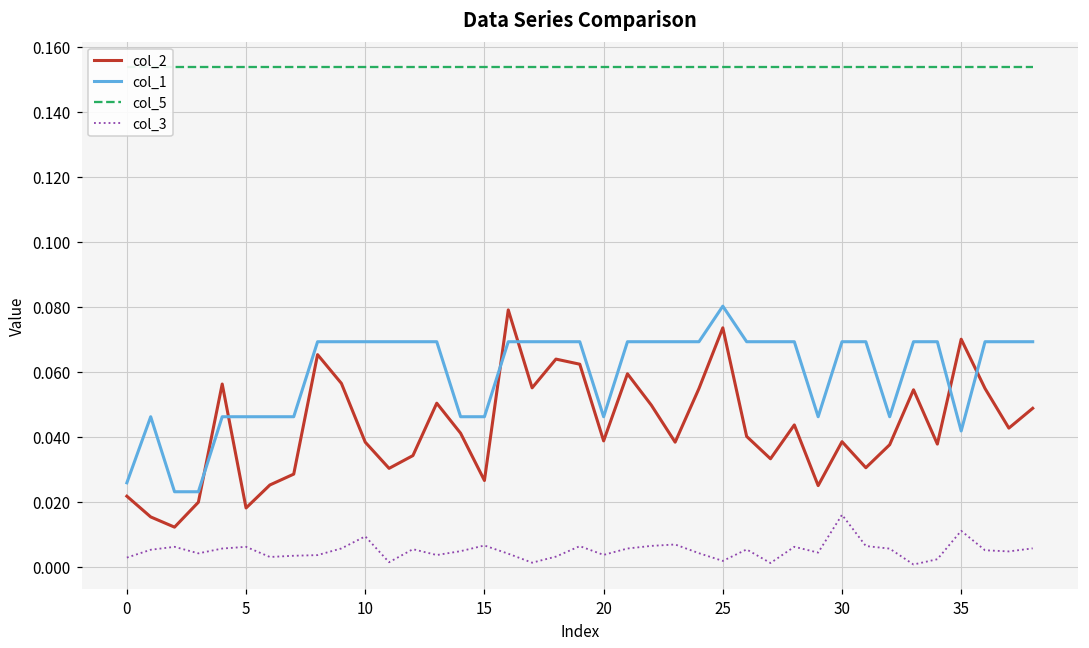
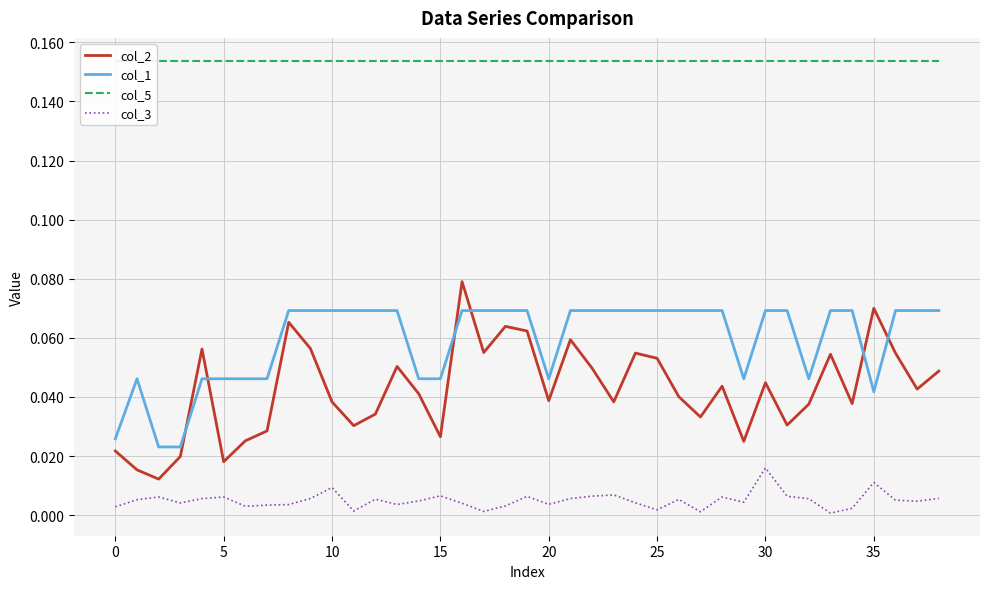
col_2, 25: 0.074 -> 0.053
col_1, 25: 0.080 -> 0.069
col_2, 30: 0.038 -> 0.045
